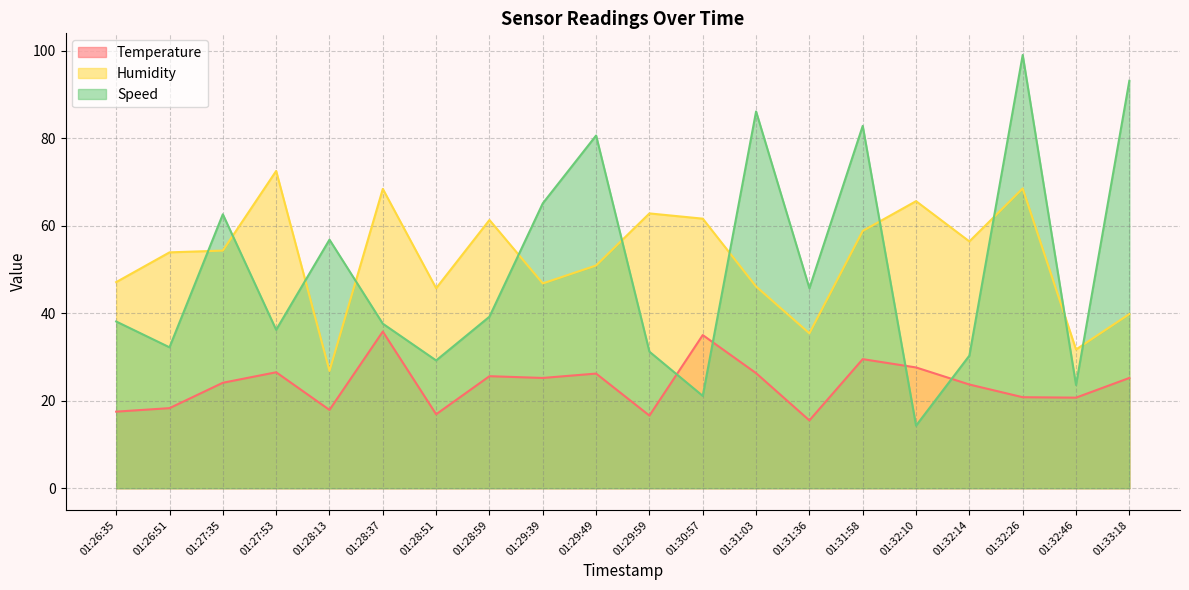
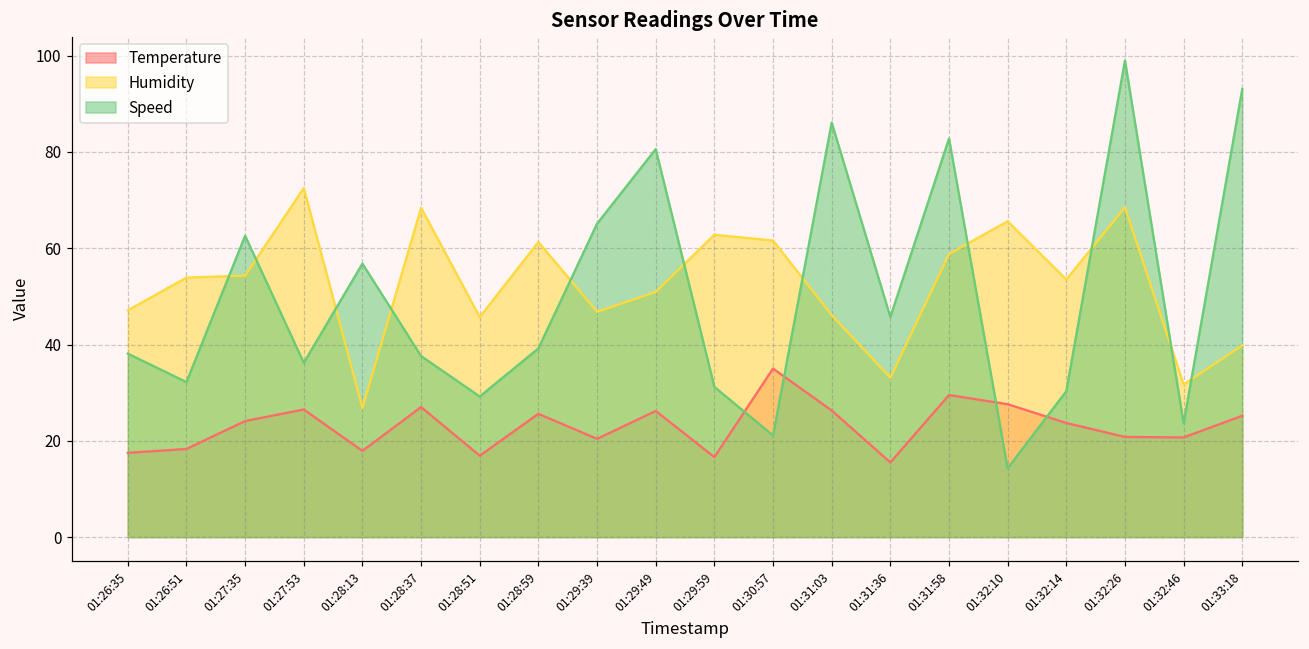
Temperature, 01:28:37: 36 -> 27
Temperature, 01:29:39: 25 -> 20
Humidity, 01:31:36: 35 -> 33
Humidity, 01:32:14: 56 -> 54
